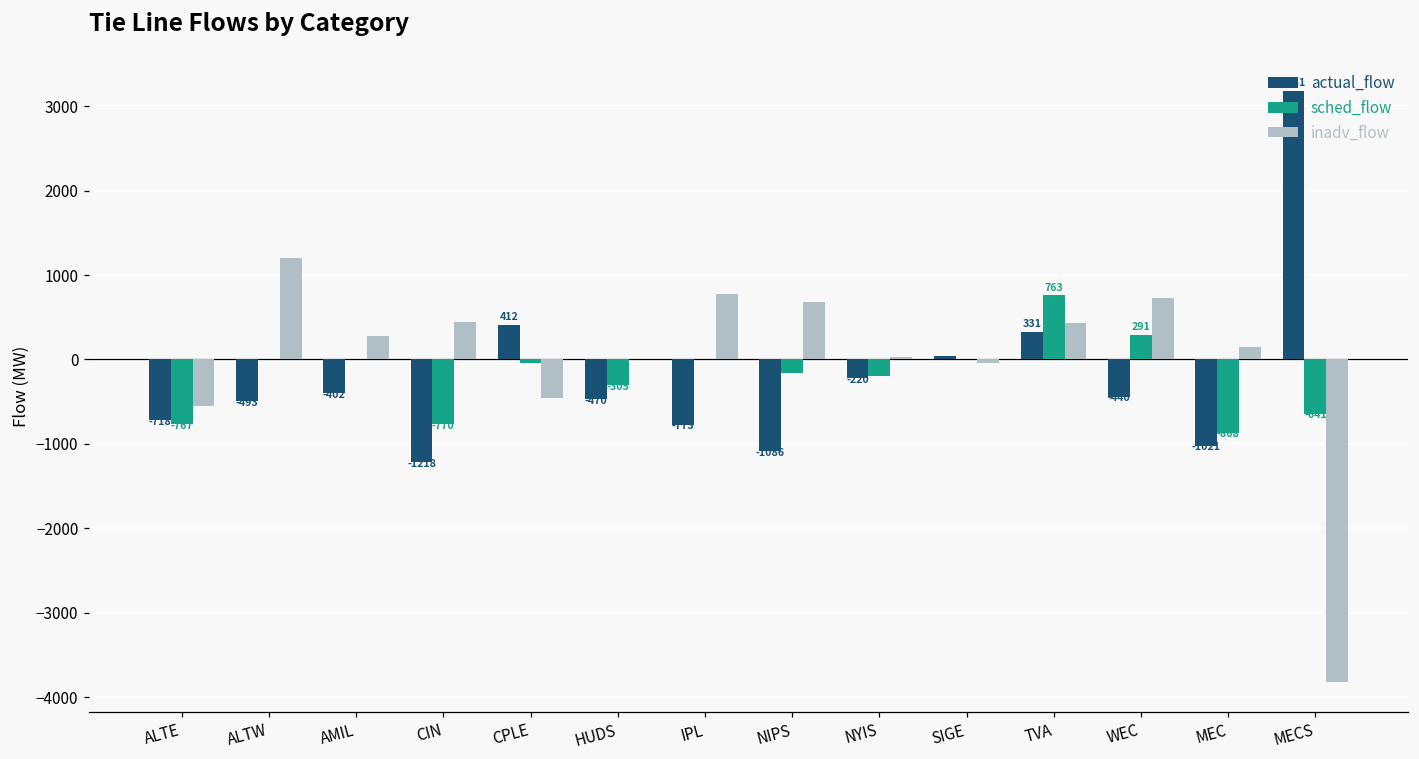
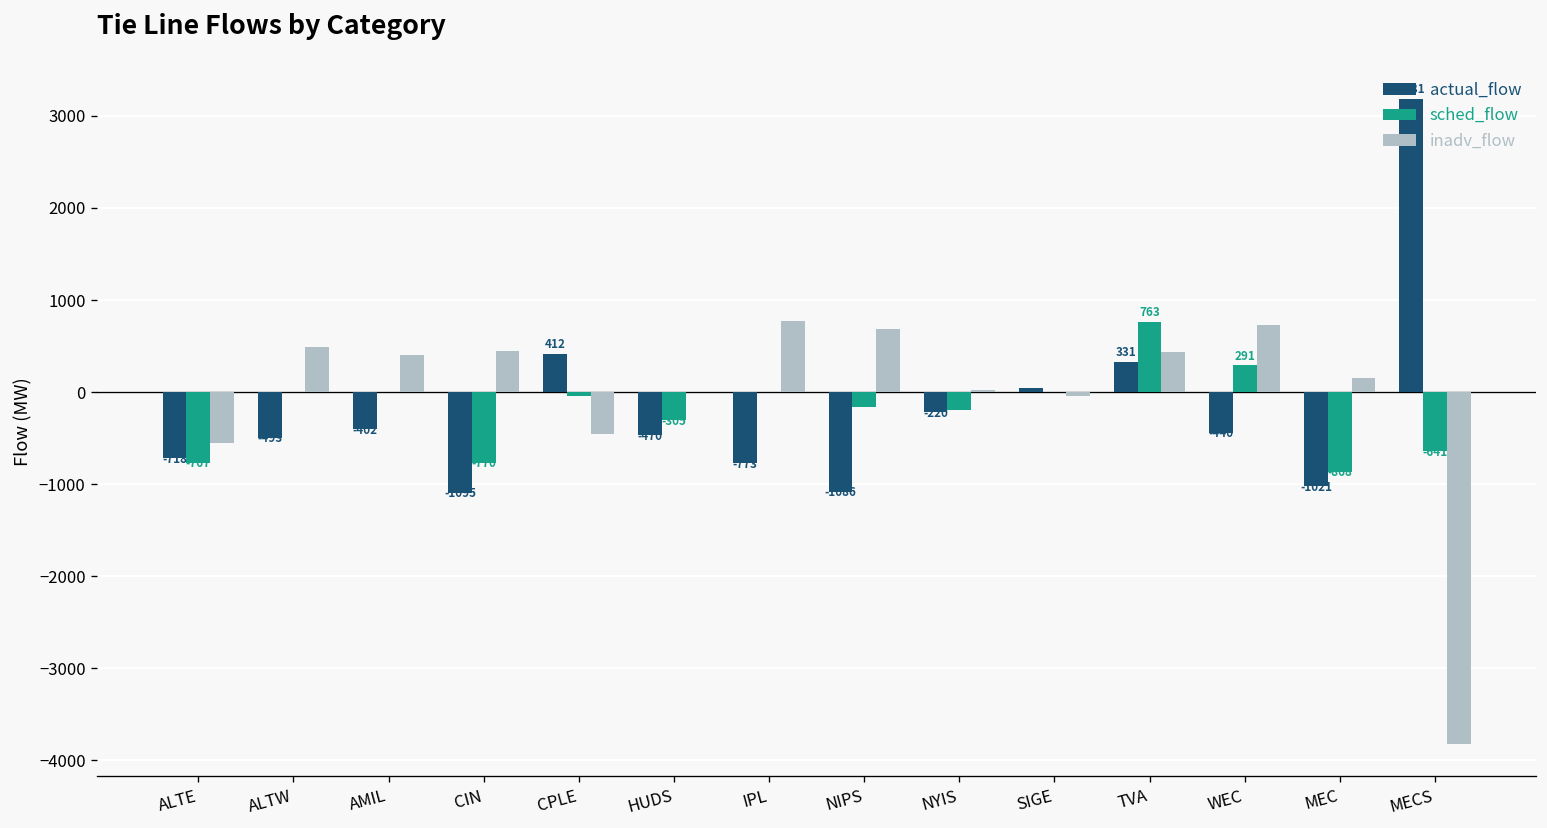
inadv_flow, ALTW: 1200 -> 500
inadv_flow, AMIL: 300 -> 400
actual_flow, CIN: -1218 -> -1095
